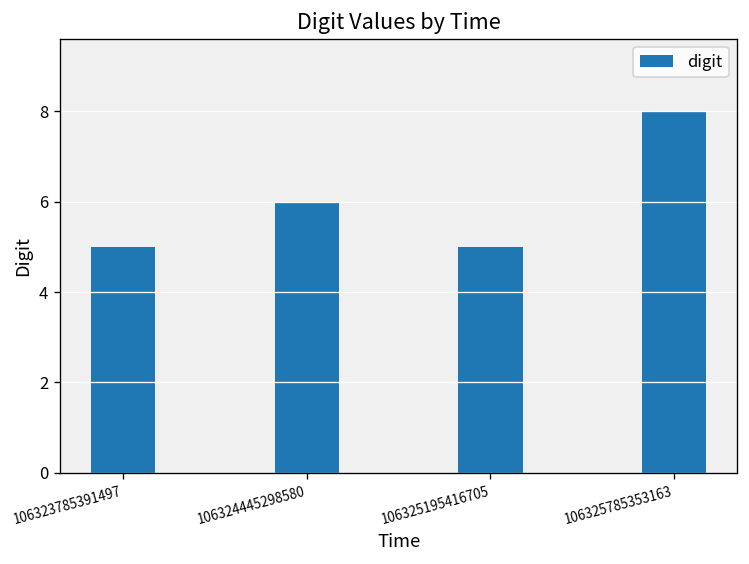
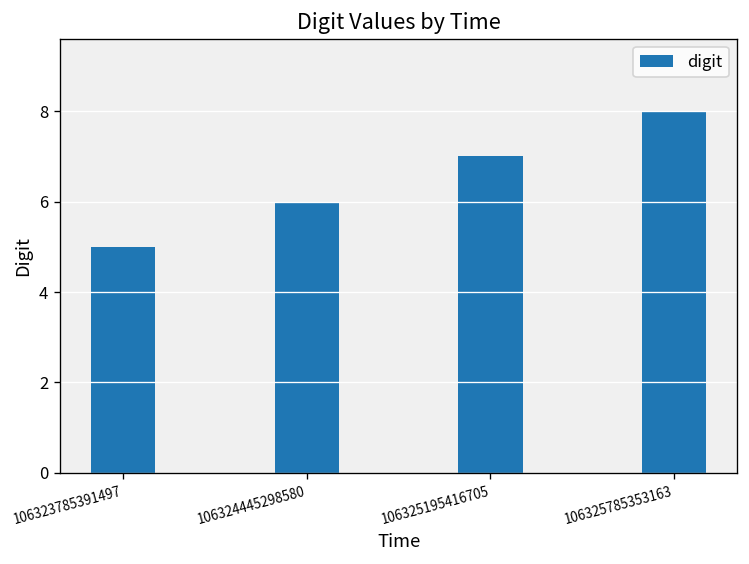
106325195416705: 5 -> 7
